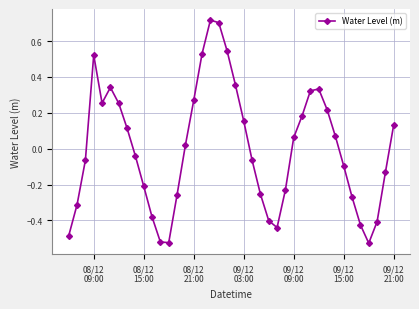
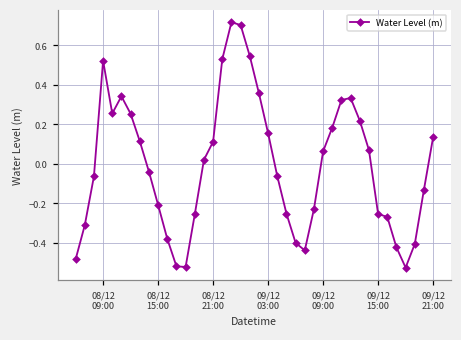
08/12 21:00: 0.27 -> 0.11
09/12 15:00: -0.10 -> -0.26
